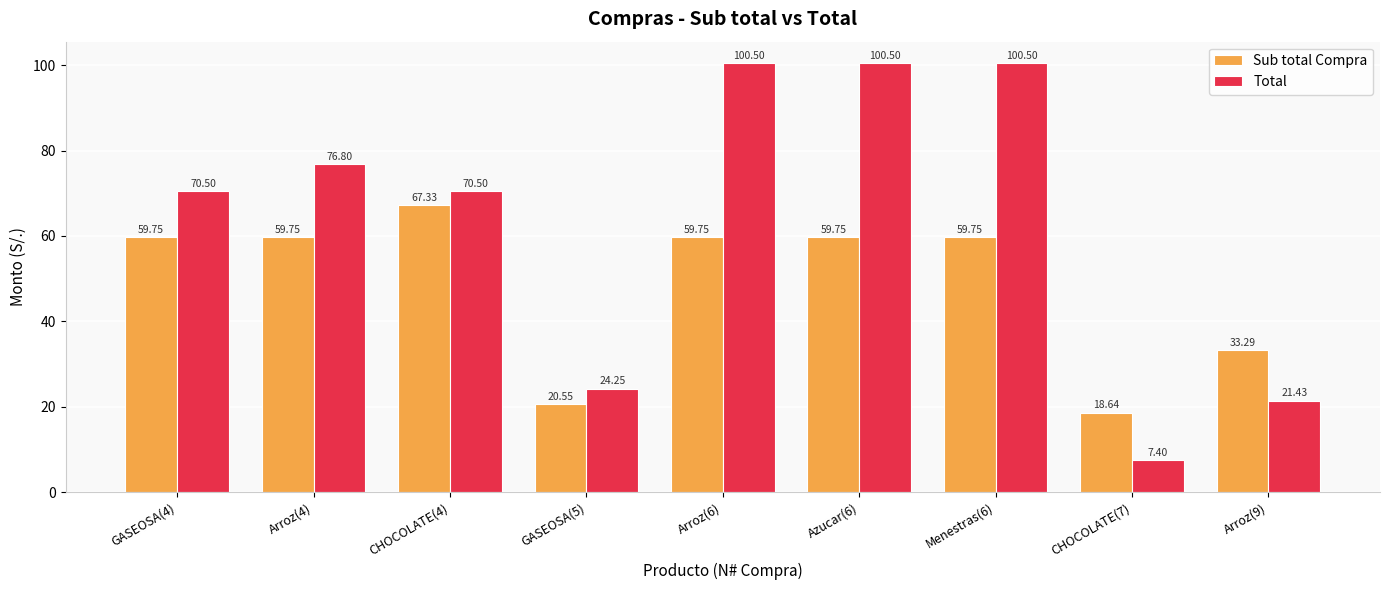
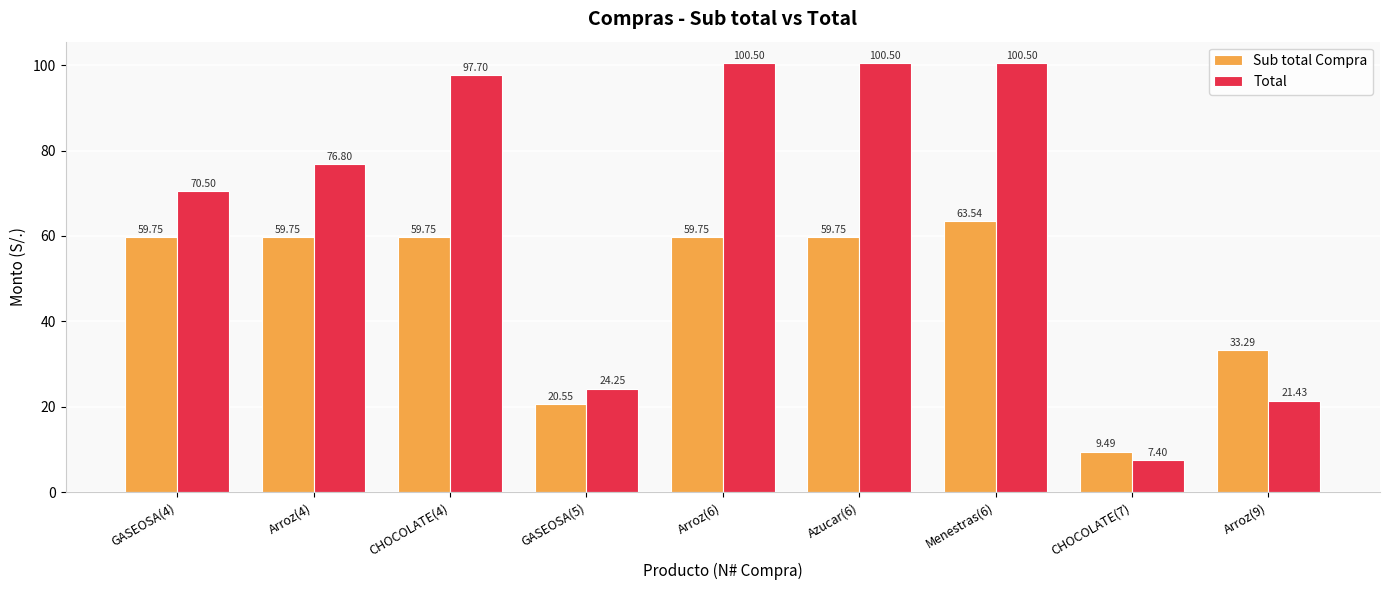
Sub total Compra, CHOCOLATE(4): 67.33 -> 59.75
Total, CHOCOLATE(4): 70.50 -> 97.70
Sub total Compra, Menestras(6): 59.75 -> 63.54
Sub total Compra, CHOCOLATE(7): 18.64 -> 9.49
